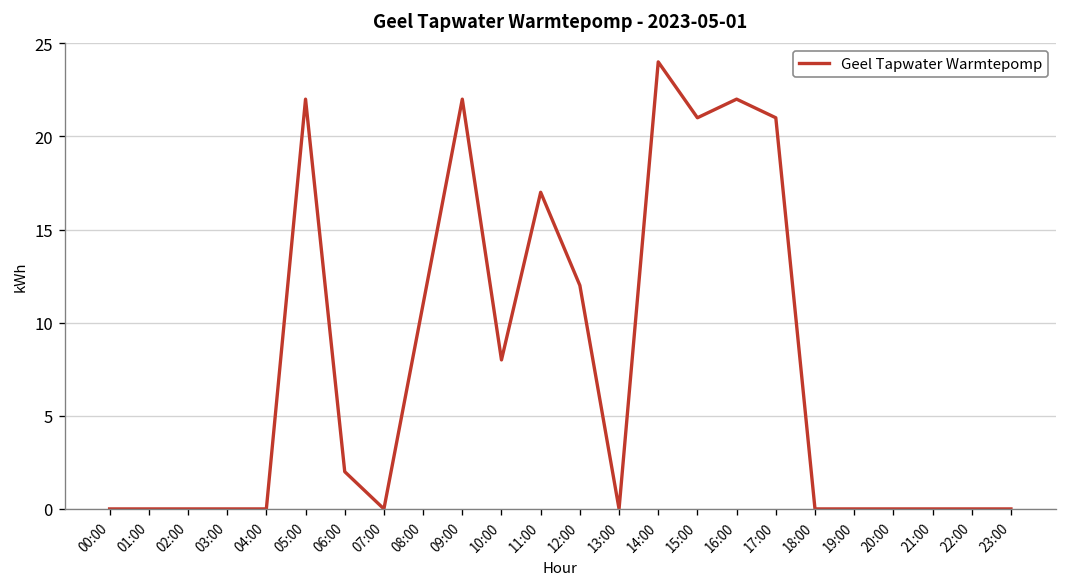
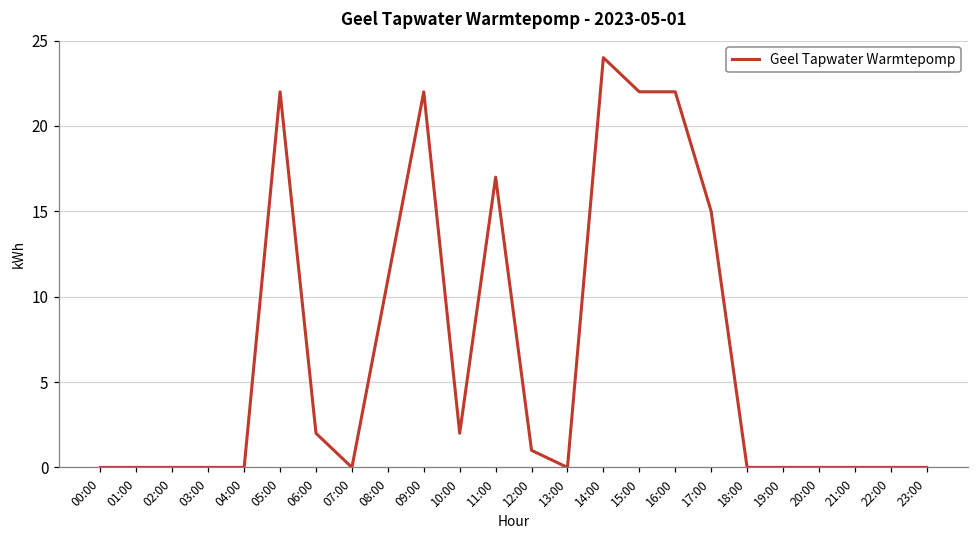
10:00: 8 -> 2
12:00: 12 -> 1
15:00: 21 -> 22
17:00: 21 -> 15
